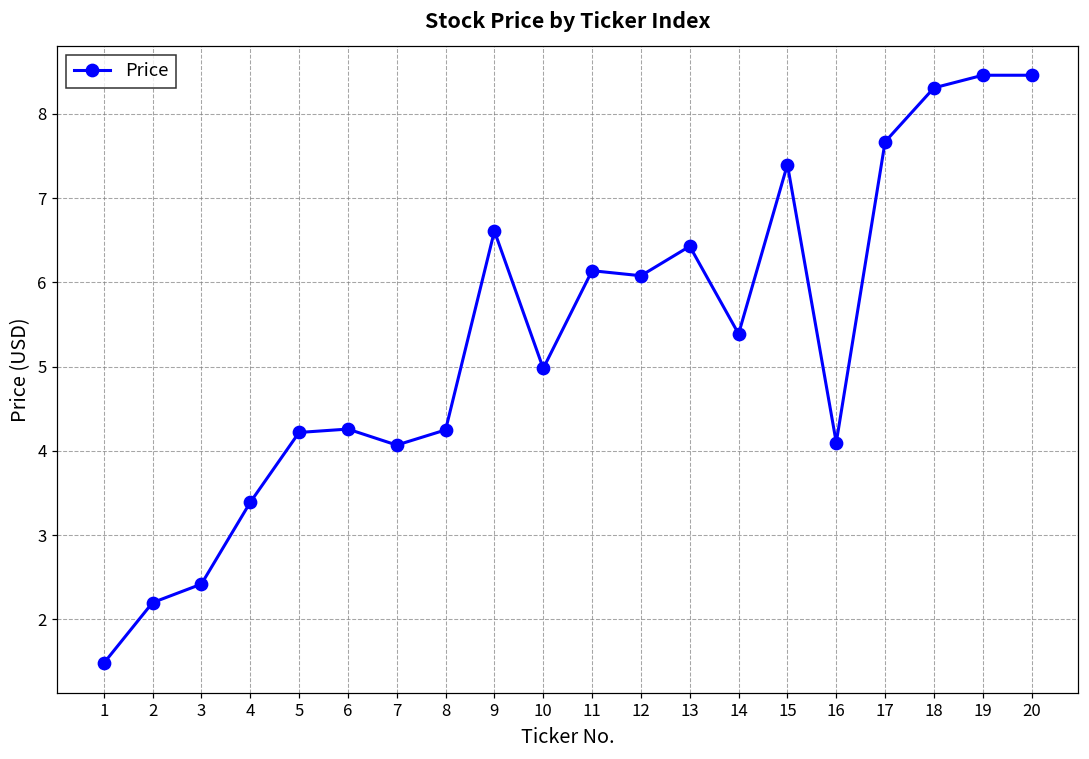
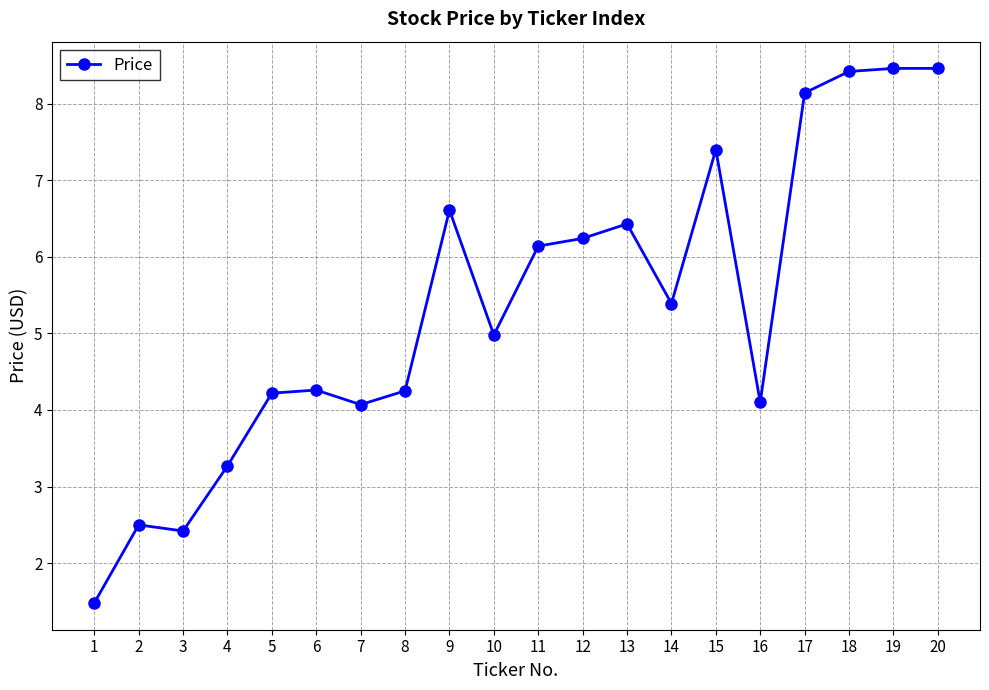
2: 2.2 -> 2.5
4: 3.4 -> 3.3
12: 6.1 -> 6.2
17: 7.7 -> 8.1
18: 8.3 -> 8.4
